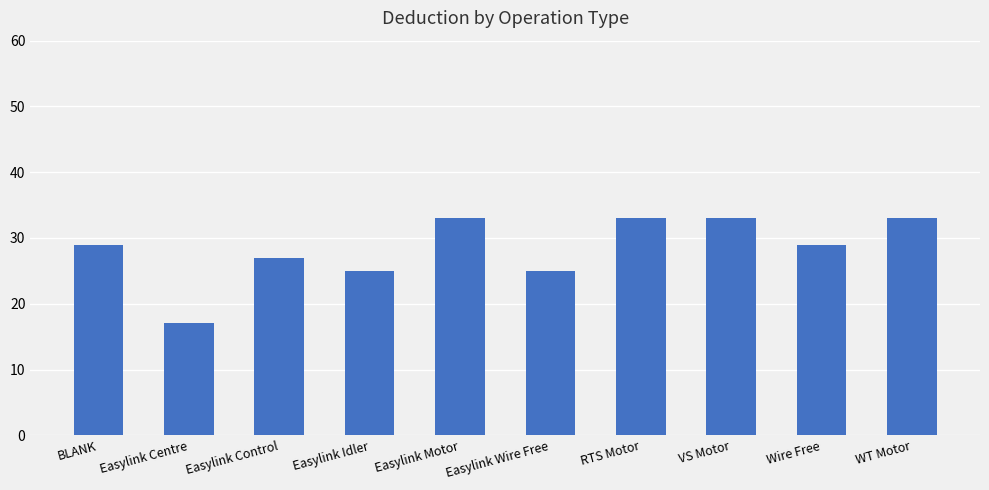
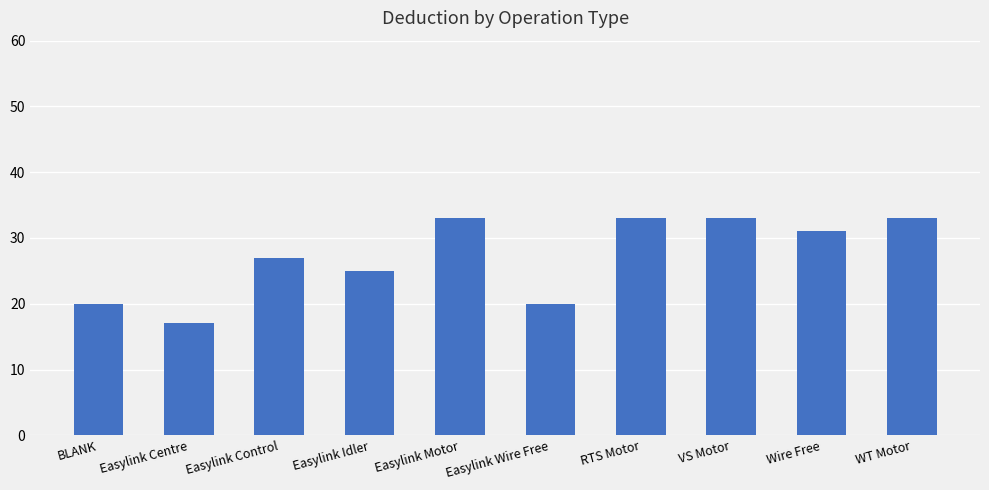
BLANK: 29 -> 20
Easylink Wire Free: 25 -> 20
Wire Free: 29 -> 31
